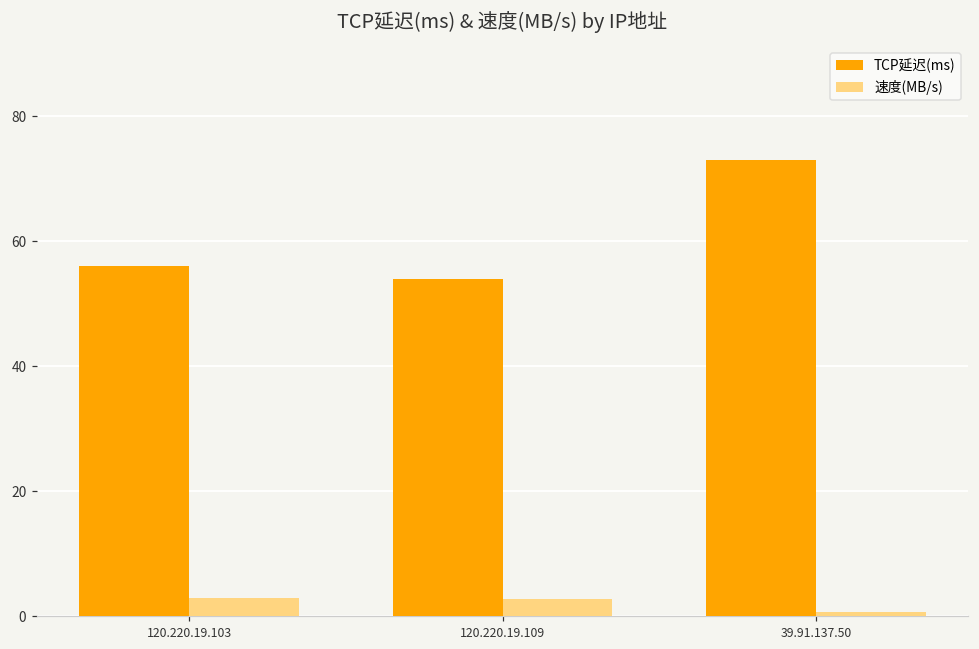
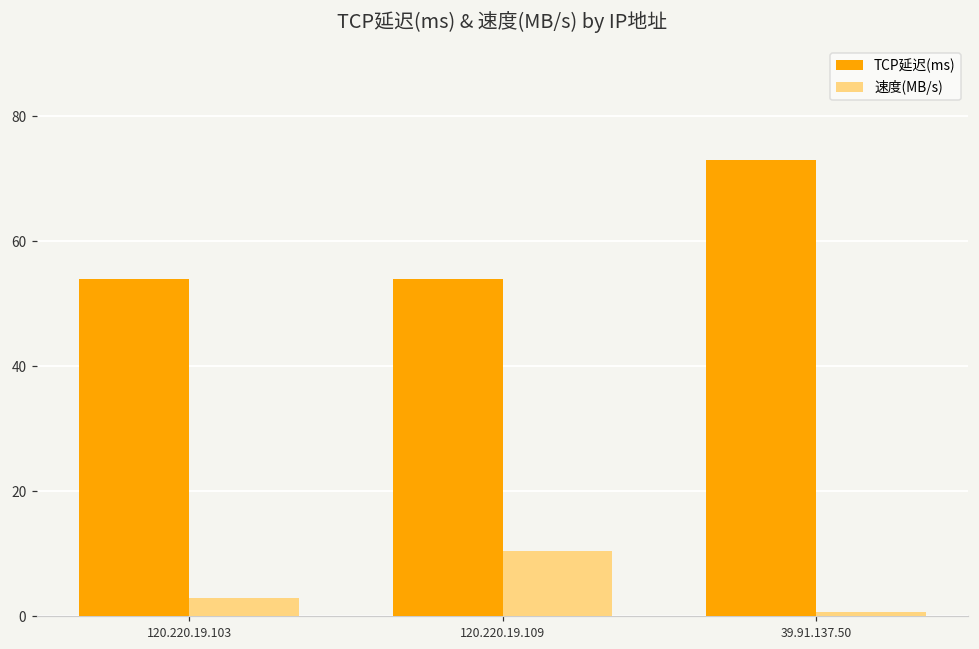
TCP延迟(ms), 120.220.19.103: 56 -> 54
速度(MB/s), 120.220.19.109: 3 -> 10
